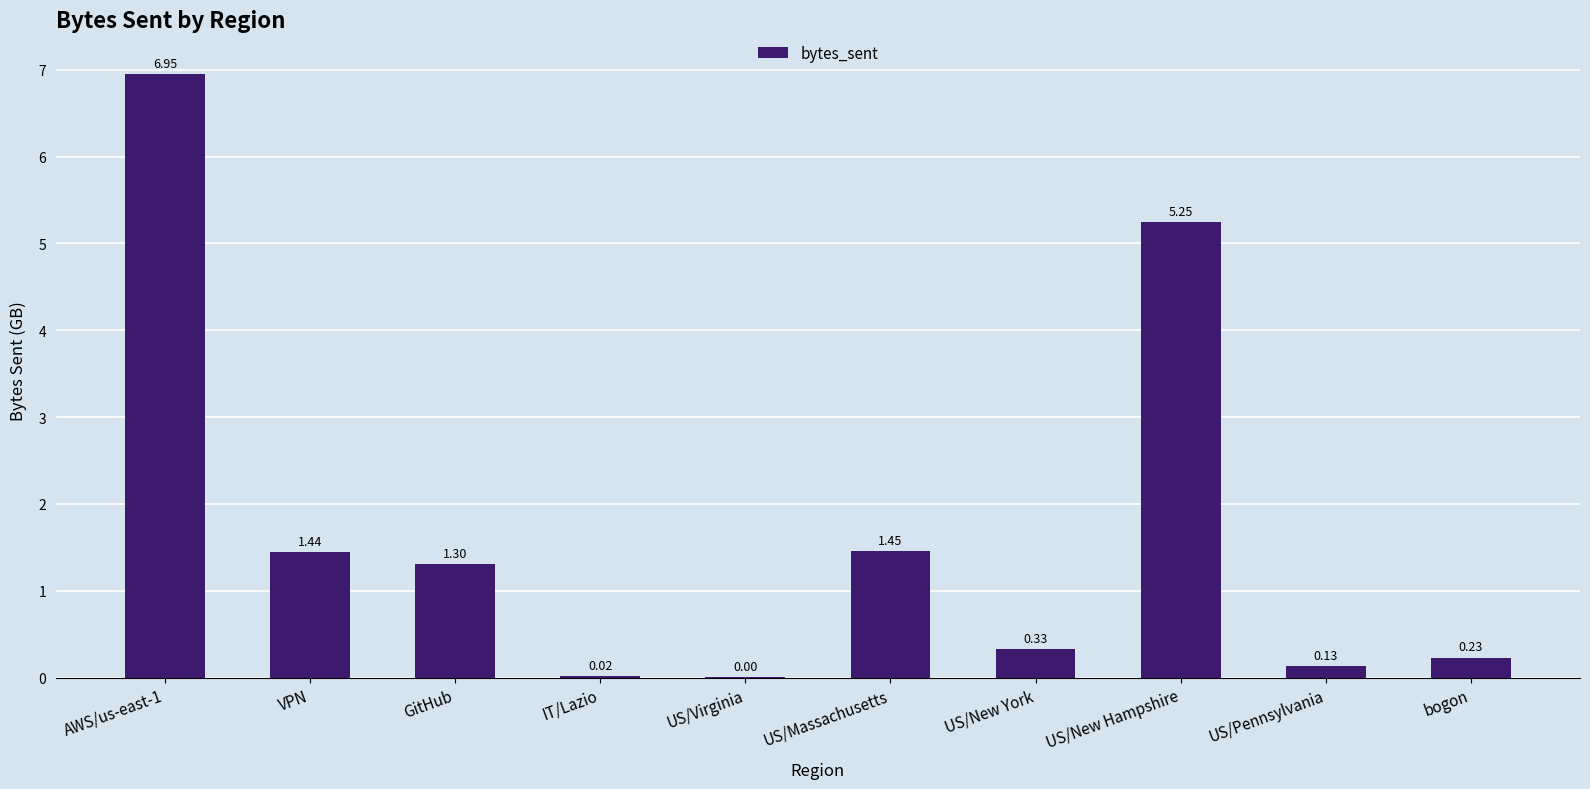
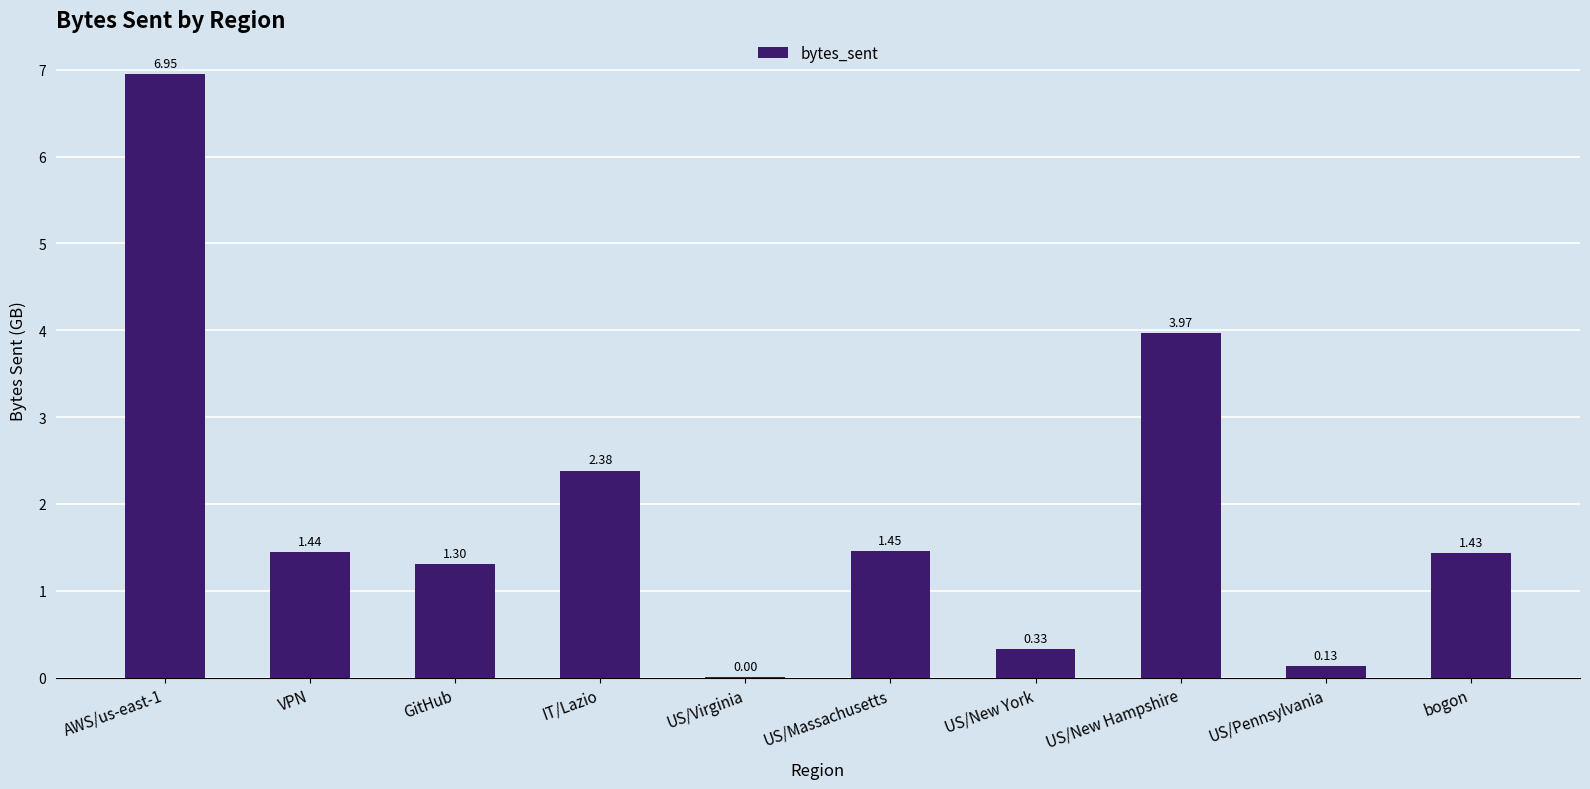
IT/Lazio: 0.02 -> 2.38
US/New Hampshire: 5.25 -> 3.97
bogon: 0.23 -> 1.43
